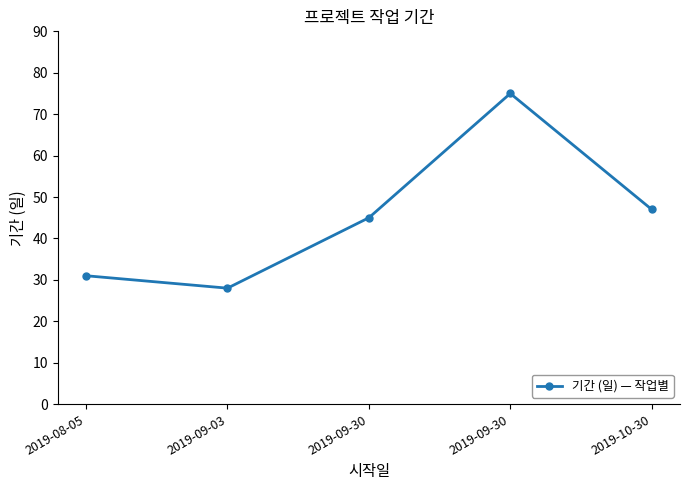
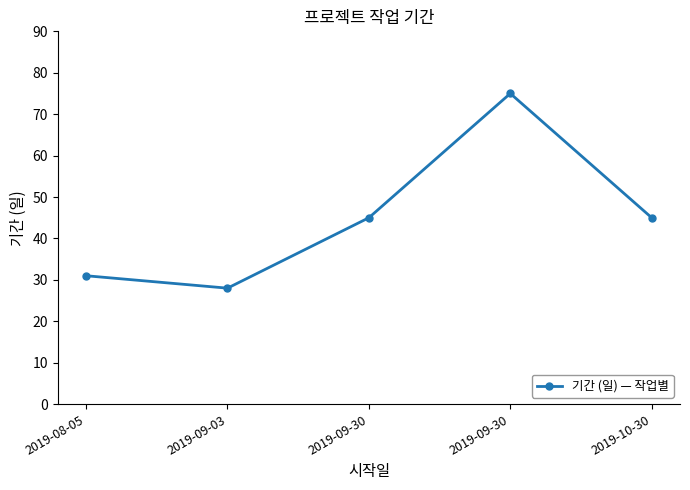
2019-10-30: 47 -> 45
